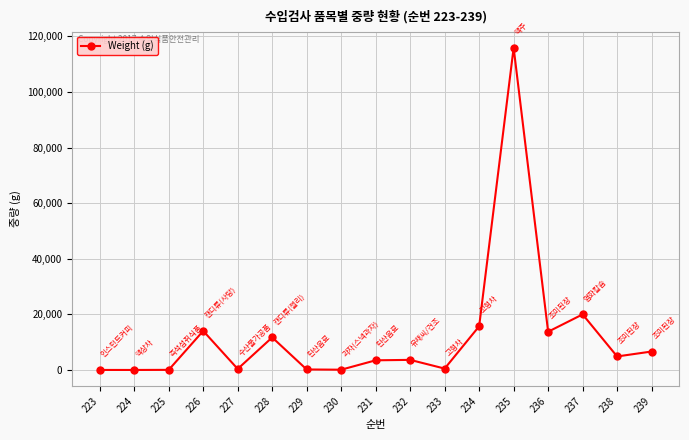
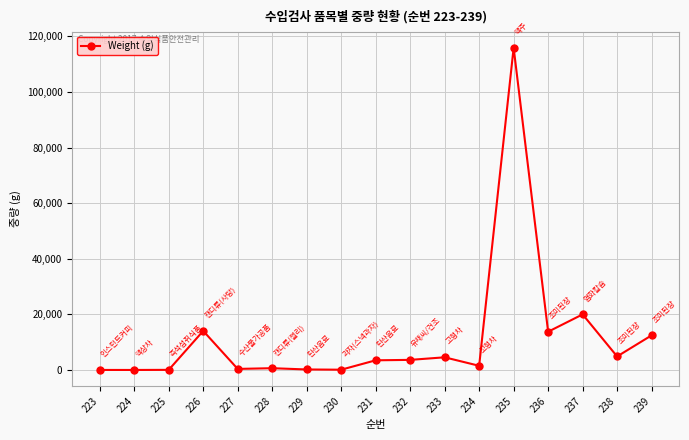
228: 12,000 -> 1,000
233: 1,000 -> 5,000
234: 16,000 -> 2,000
239: 7,000 -> 12,000
